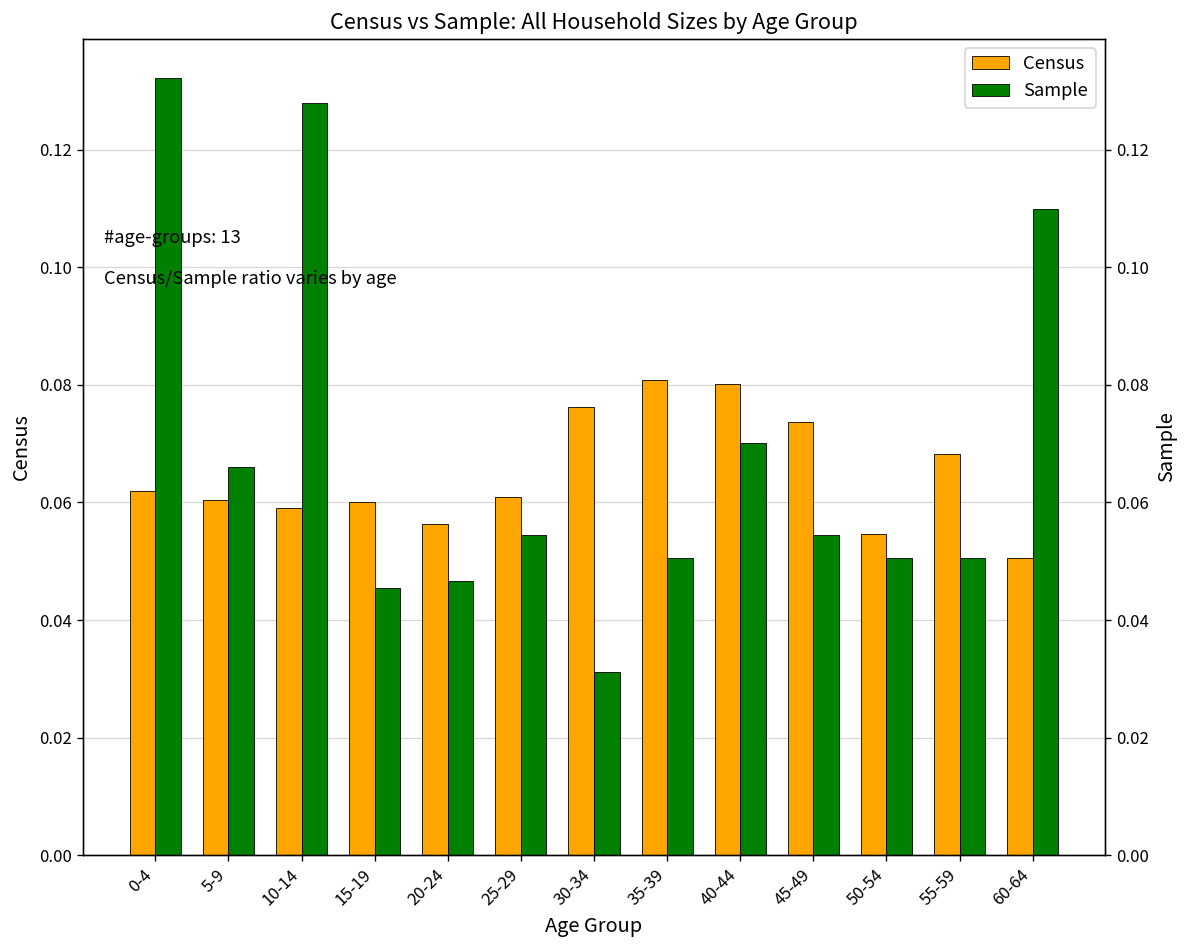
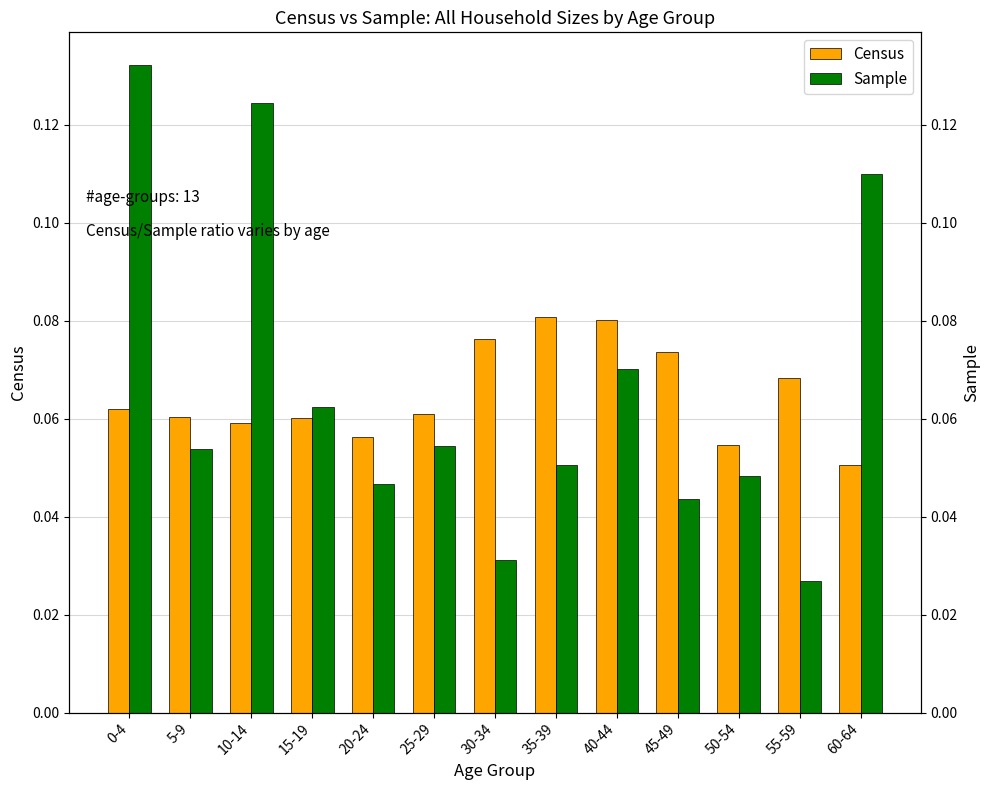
Sample, 5-9: 0.066 -> 0.054
Sample, 10-14: 0.128 -> 0.125
Sample, 15-19: 0.046 -> 0.062
Sample, 45-49: 0.055 -> 0.044
Sample, 50-54: 0.051 -> 0.048
Sample, 55-59: 0.051 -> 0.027
